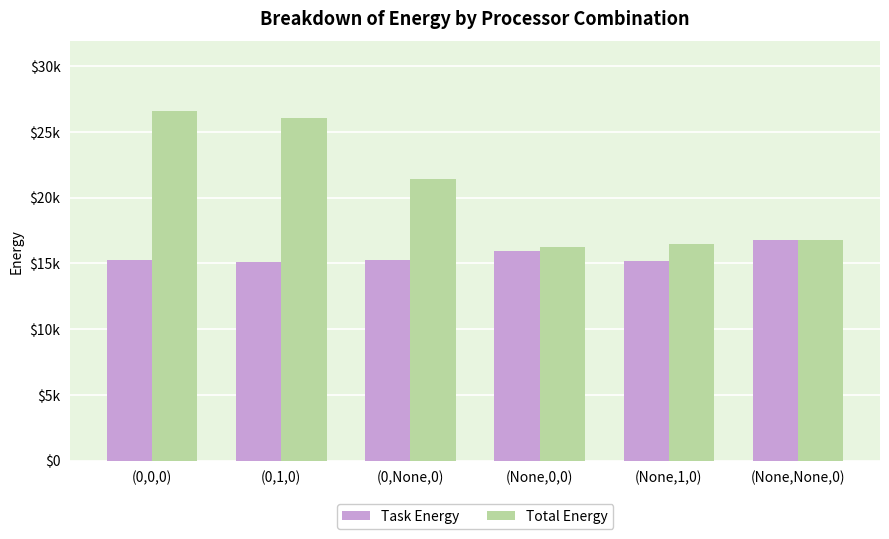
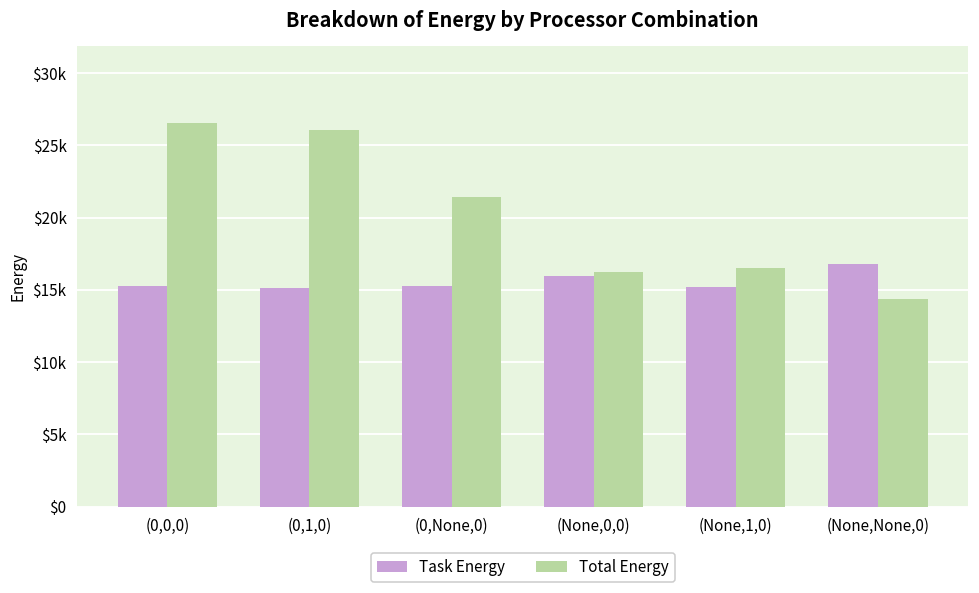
Total Energy, (None,None,0): $16800 -> $14400
